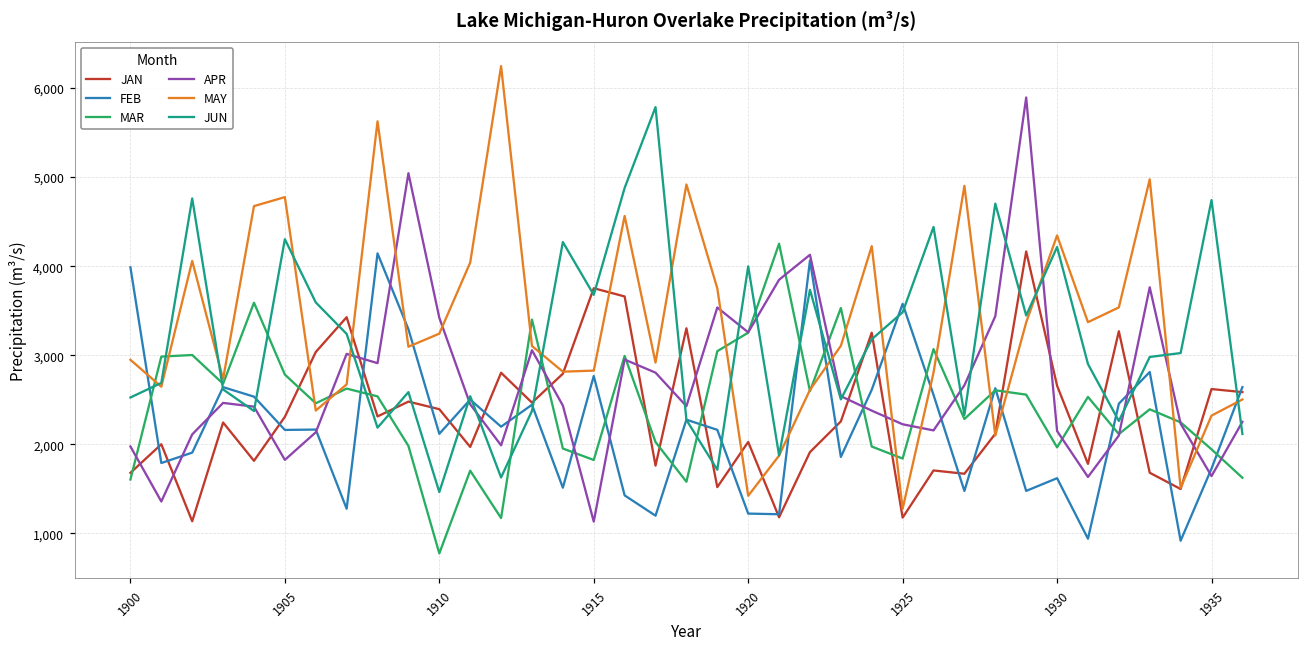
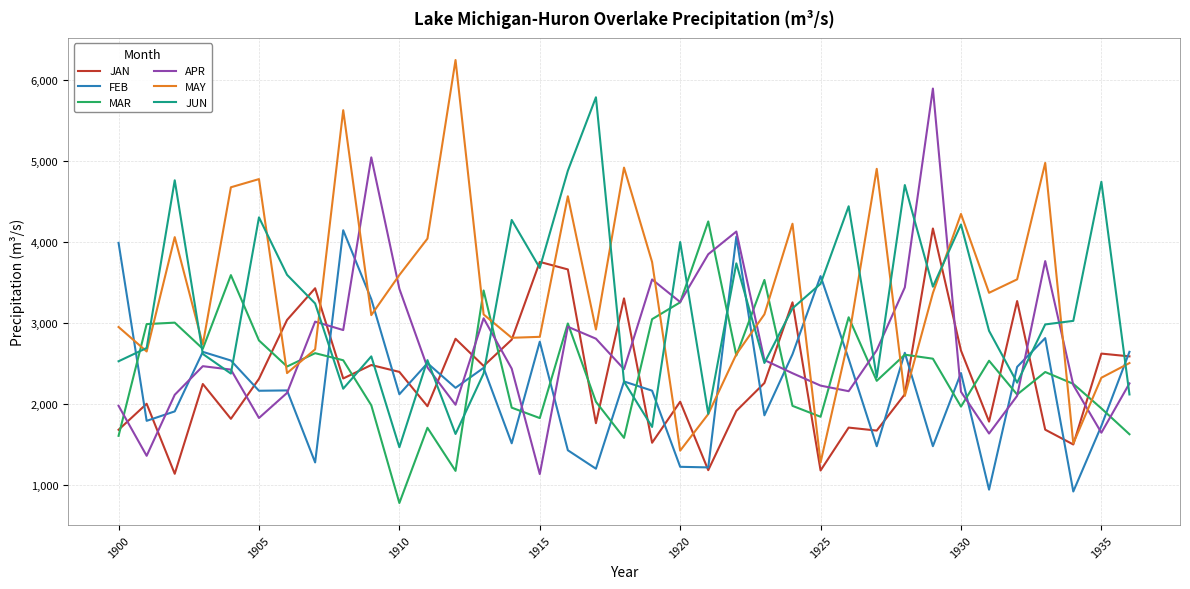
MAY, 1910: 3,200 -> 3,600
FEB, 1930: 1,600 -> 2,400
